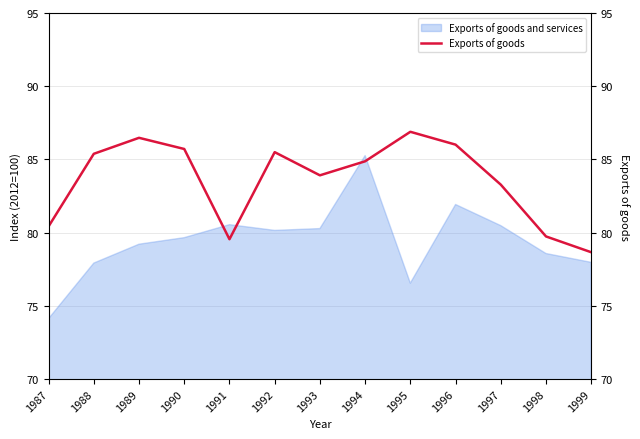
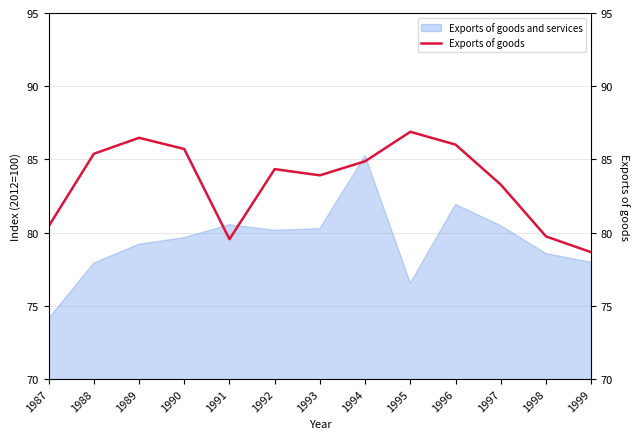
Exports of goods, 1992: 85.5 -> 84.3
